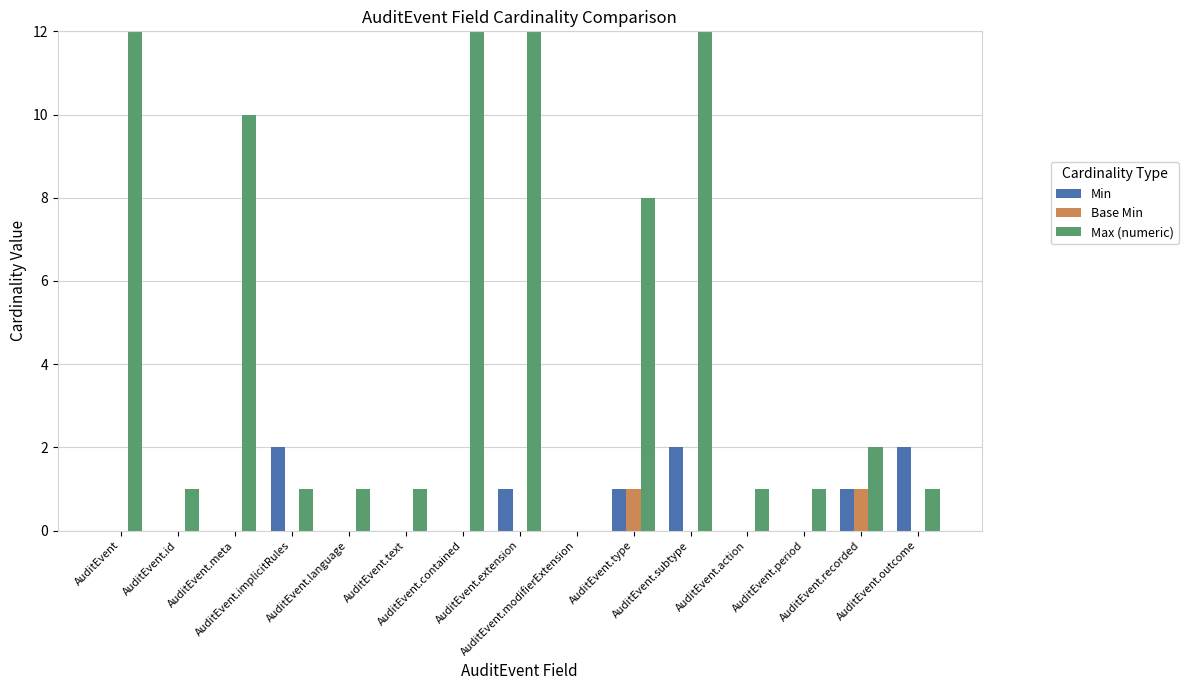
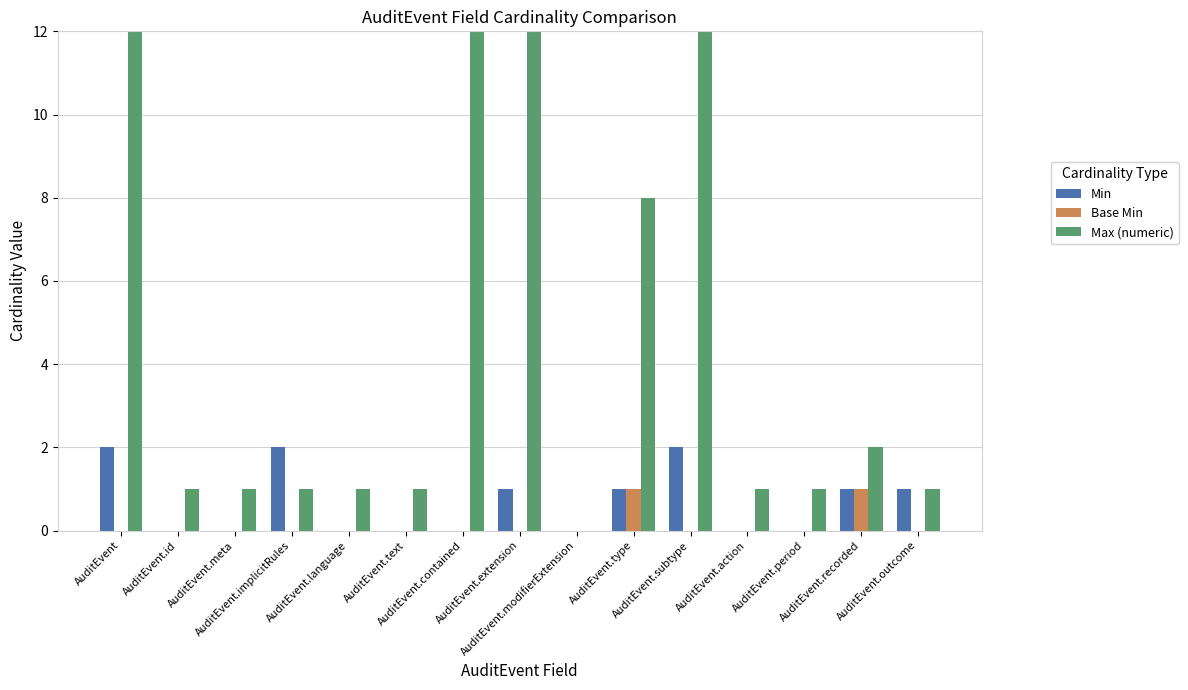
Min, AuditEvent: 0 -> 2
Max (numeric), AuditEvent.meta: 10 -> 1
Min, AuditEvent.outcome: 2 -> 1
